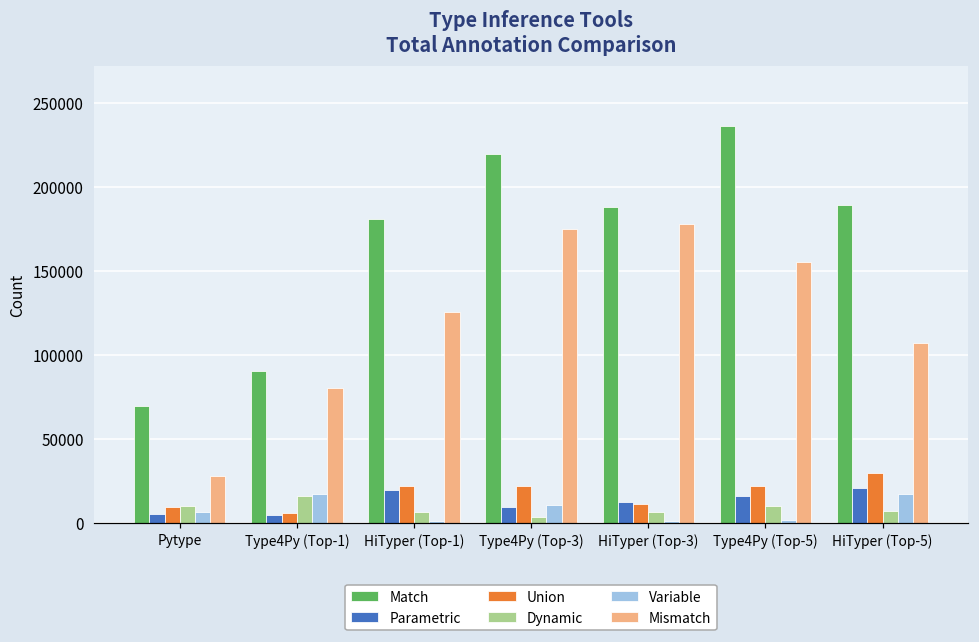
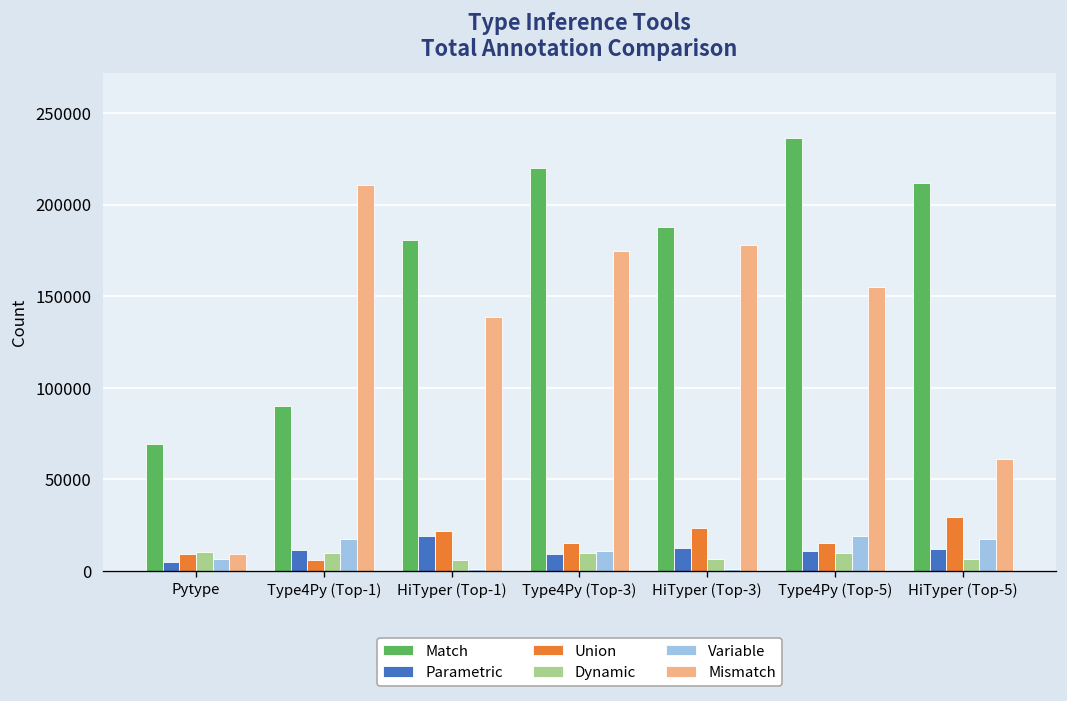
Mismatch, Pytype: 28000 -> 9000
Parametric, Type4Py (Top-1): 5000 -> 11000
Dynamic, Type4Py (Top-1): 16000 -> 10000
Mismatch, Type4Py (Top-1): 80000 -> 211000
Mismatch, HiTyper (Top-1): 126000 -> 139000
Union, Type4Py (Top-3): 22000 -> 15000
Dynamic, Type4Py (Top-3): 4000 -> 10000
Union, HiTyper (Top-3): 11000 -> 23000
Parametric, Type4Py (Top-5): 16000 -> 11000
Union, Type4Py (Top-5): 22000 -> 15000
Variable, Type4Py (Top-5): 2000 -> 19000
Match, HiTyper (Top-5): 189000 -> 212000
Parametric, HiTyper (Top-5): 21000 -> 12000
Mismatch, HiTyper (Top-5): 107000 -> 61000
